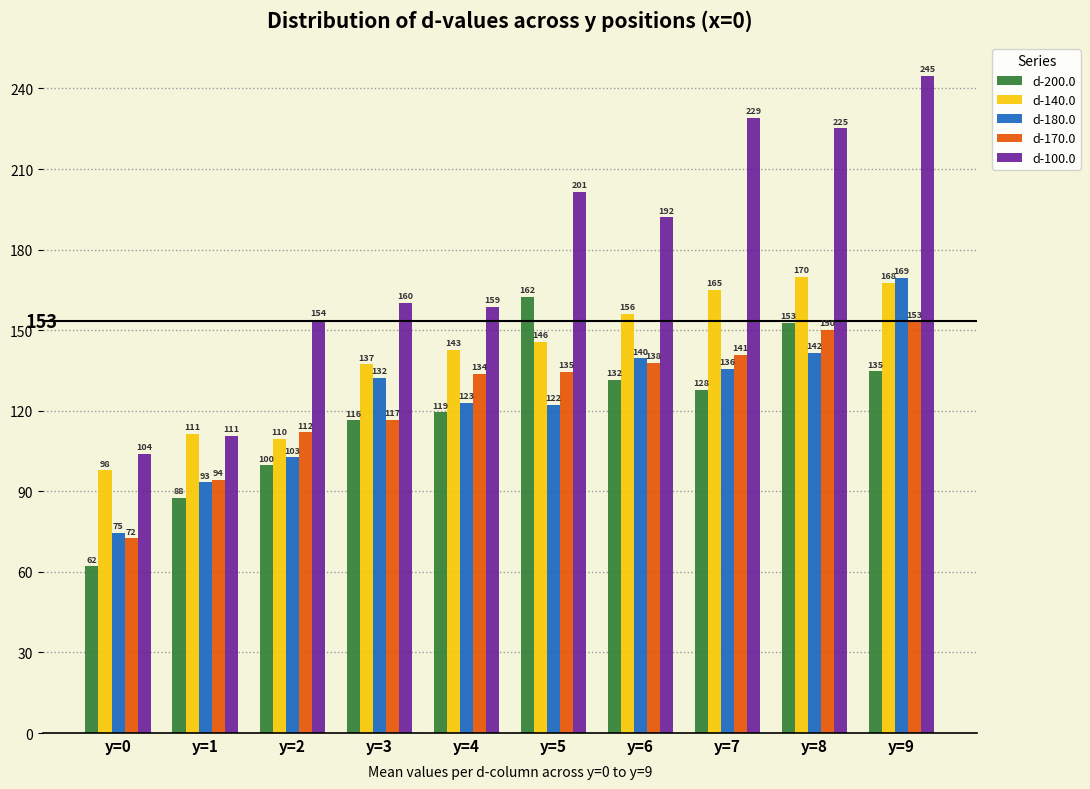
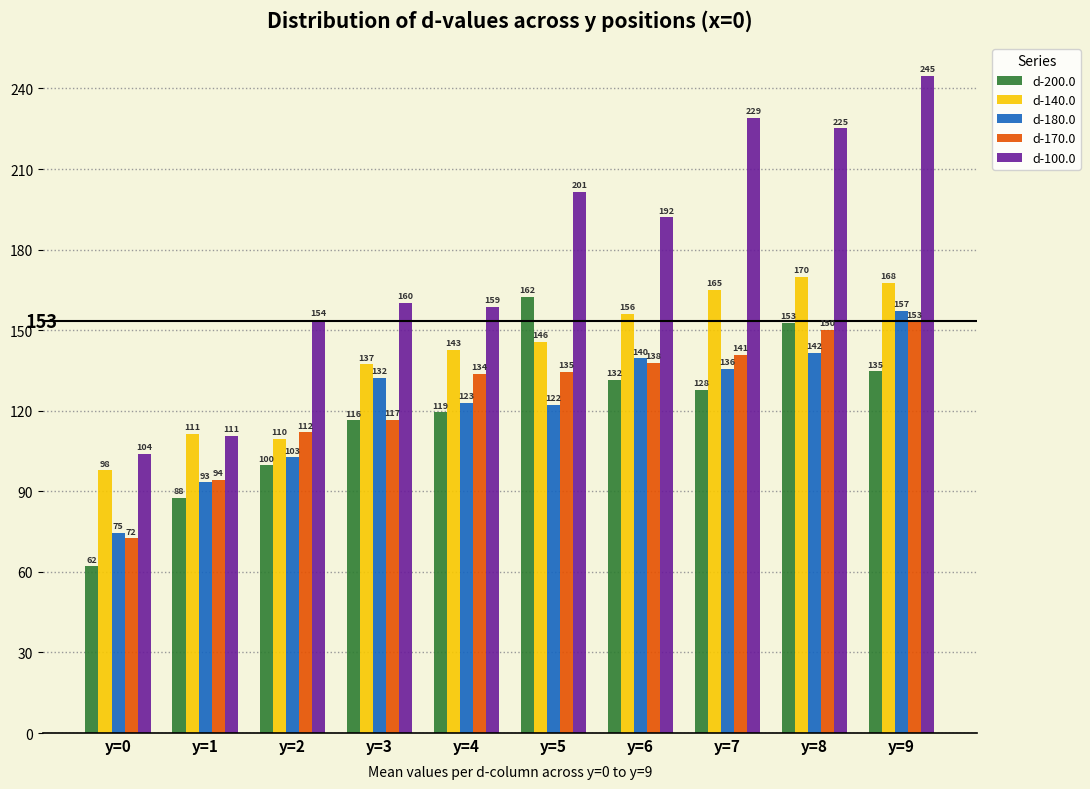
d-180.0, y=9: 169 -> 157
